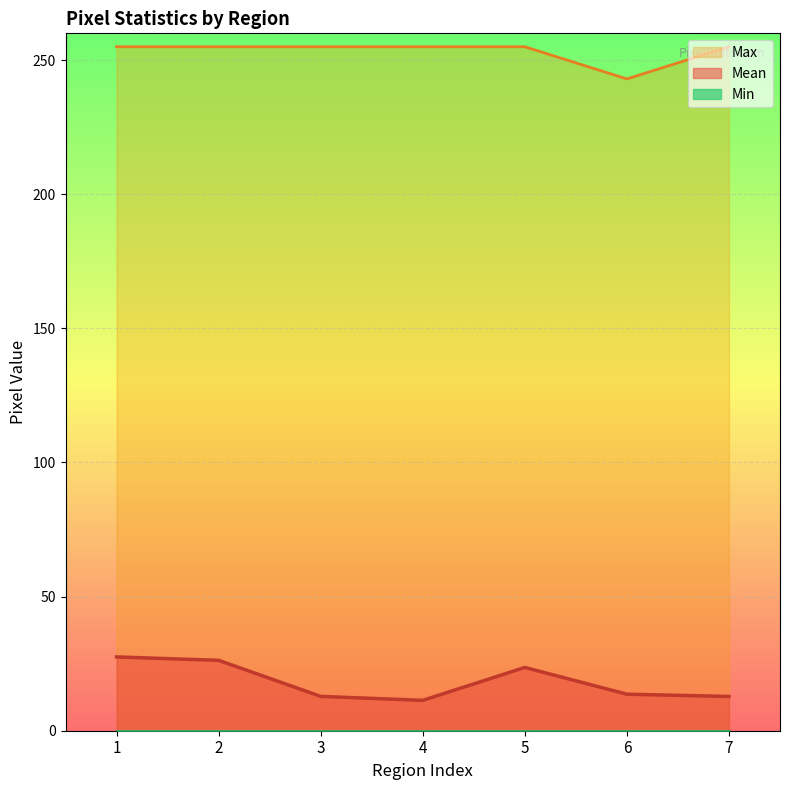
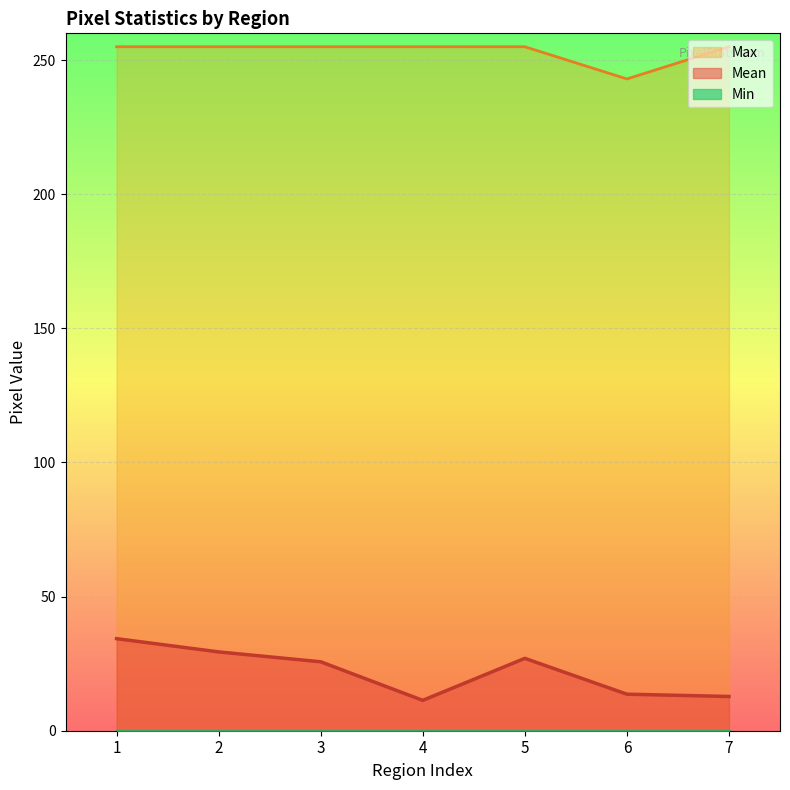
Mean, 1: 28 -> 34
Mean, 2: 26 -> 29
Mean, 3: 13 -> 26
Mean, 5: 24 -> 27
